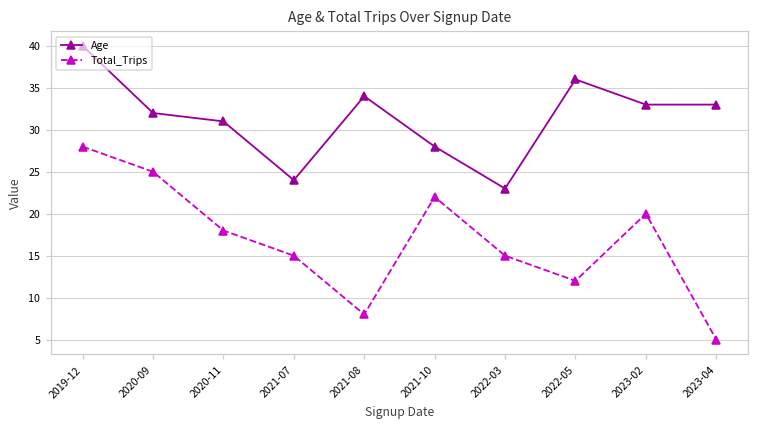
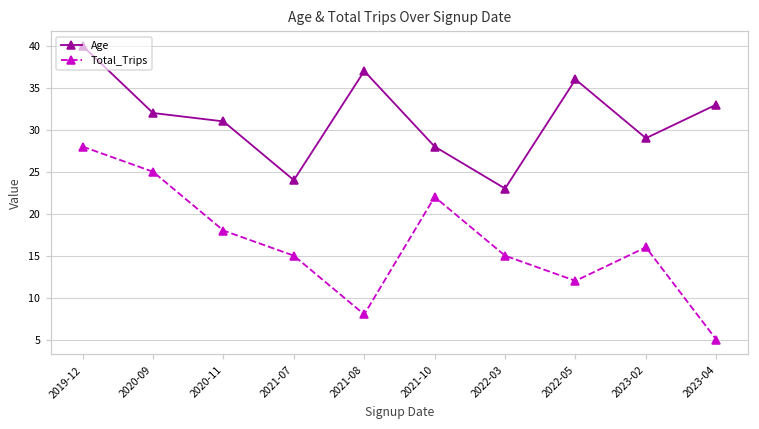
Age, 2021-08: 34 -> 37
Age, 2023-02: 33 -> 29
Total_Trips, 2023-02: 20 -> 16
